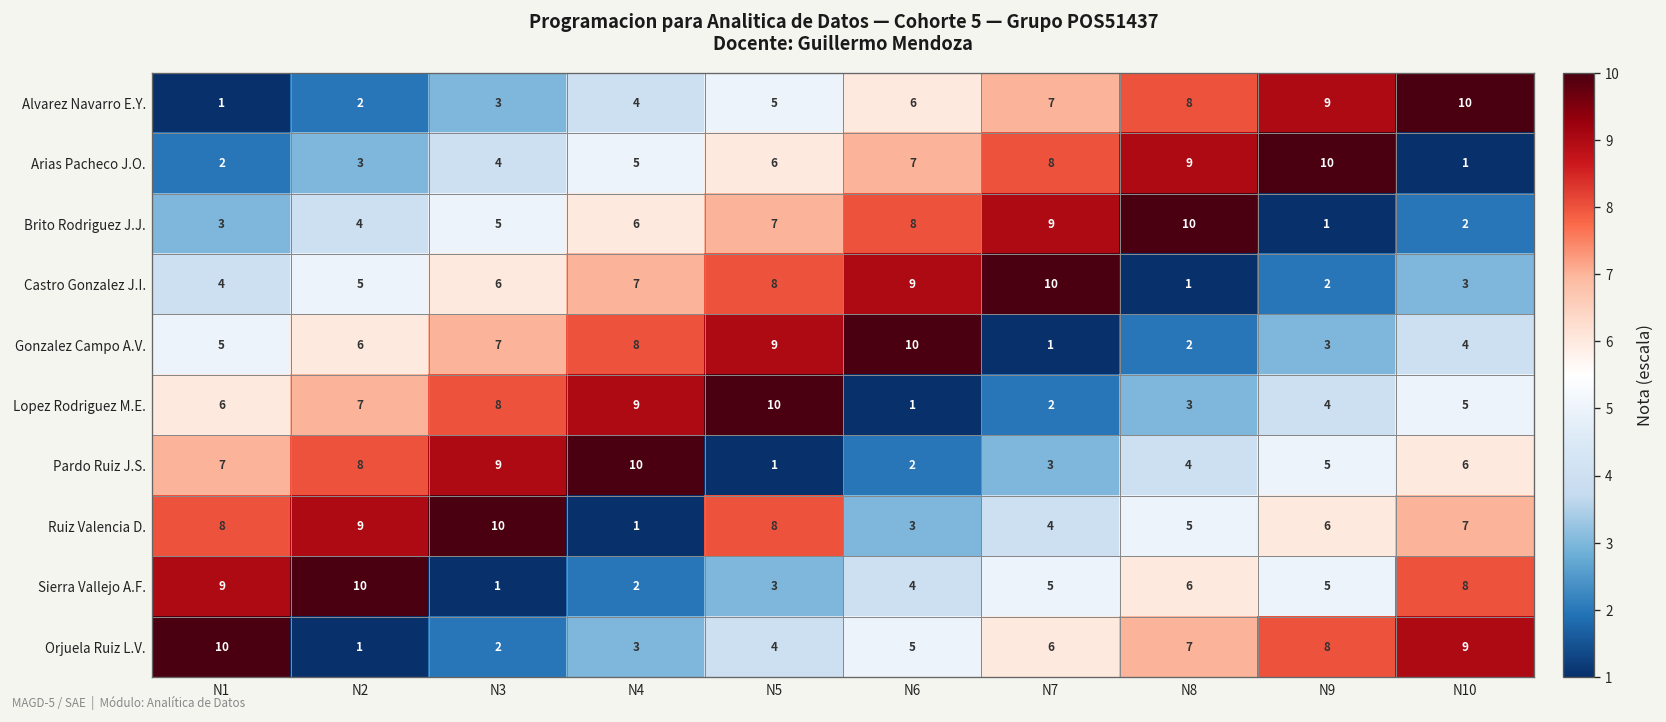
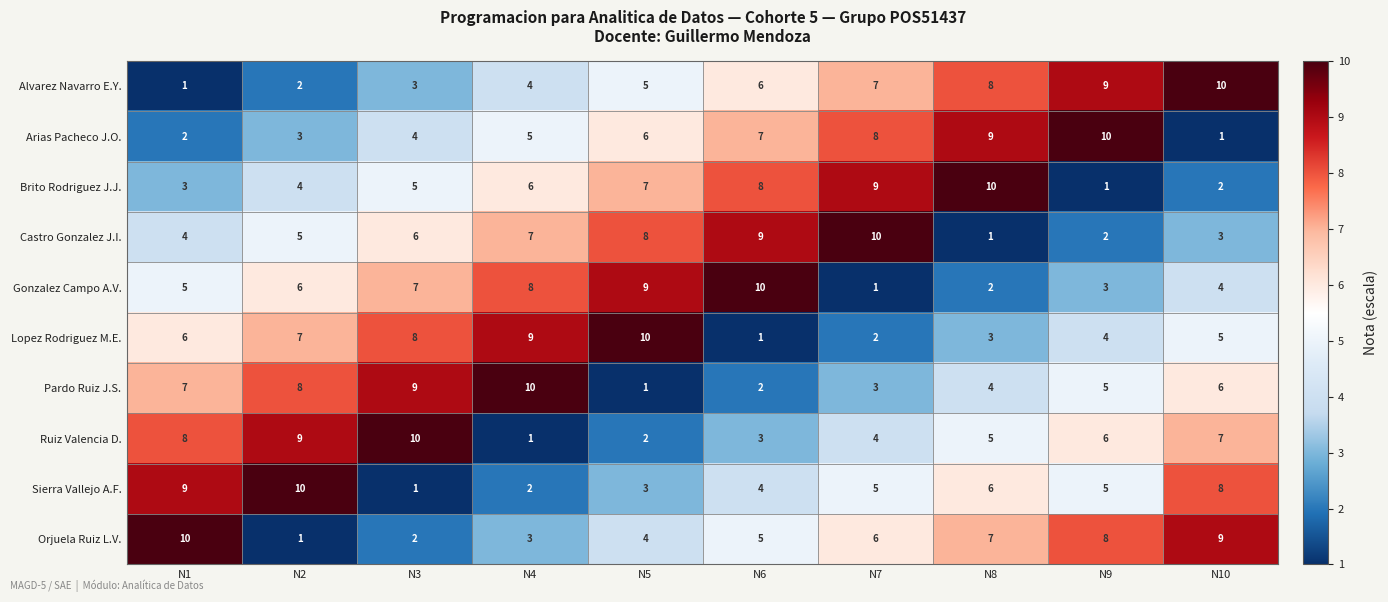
Ruiz Valencia D., N5: 8 -> 2
